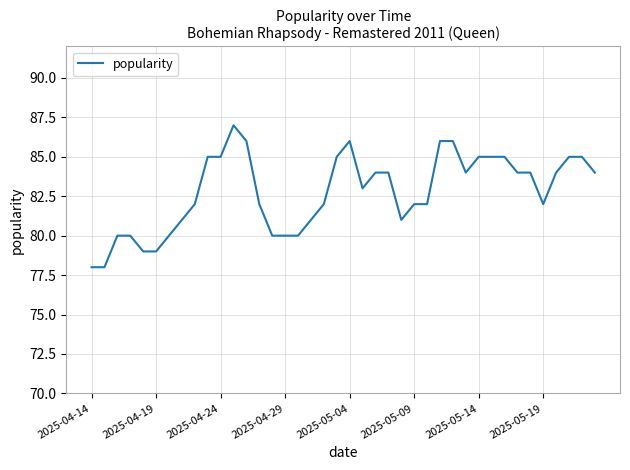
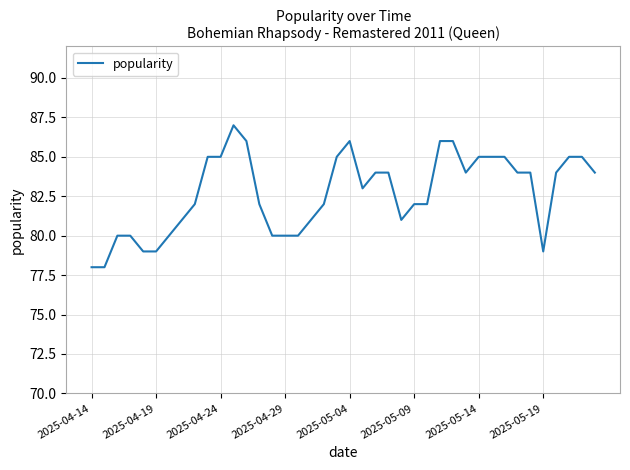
2025-05-19: 82 -> 79
